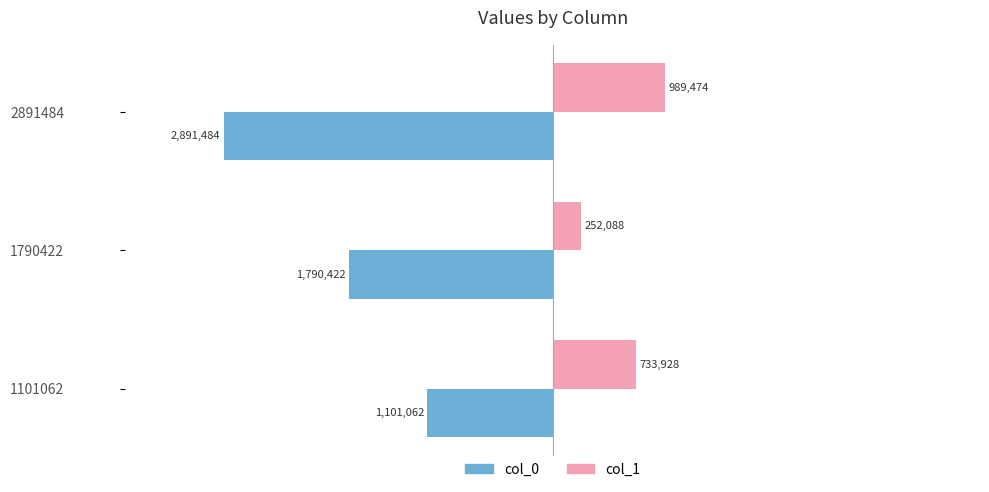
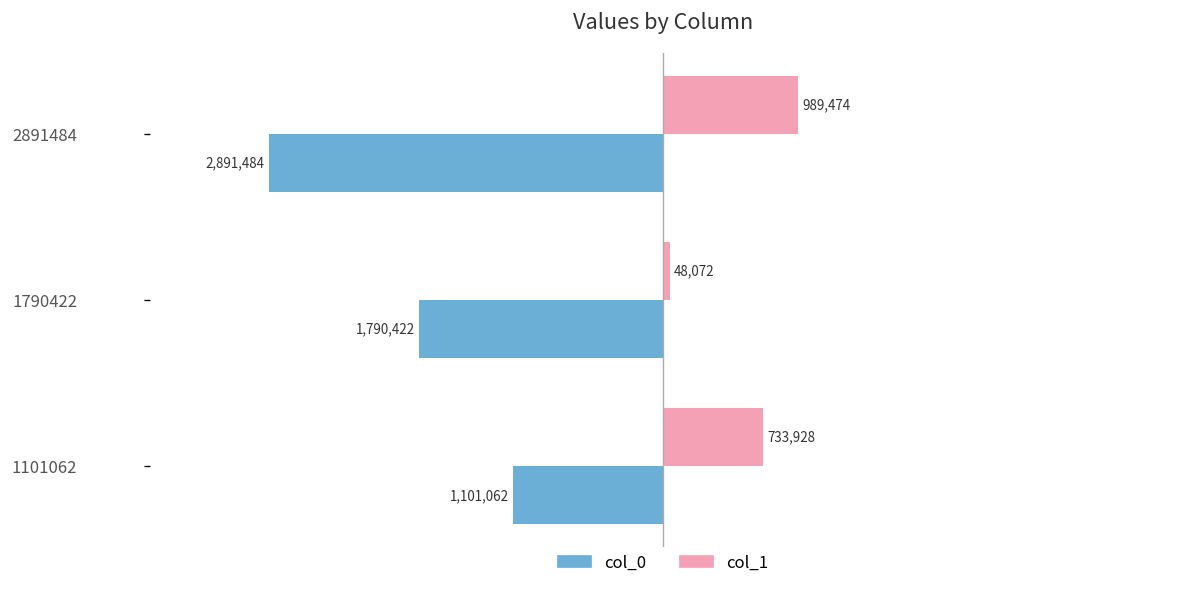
col_1, 1790422: 252,088 -> 48,072
